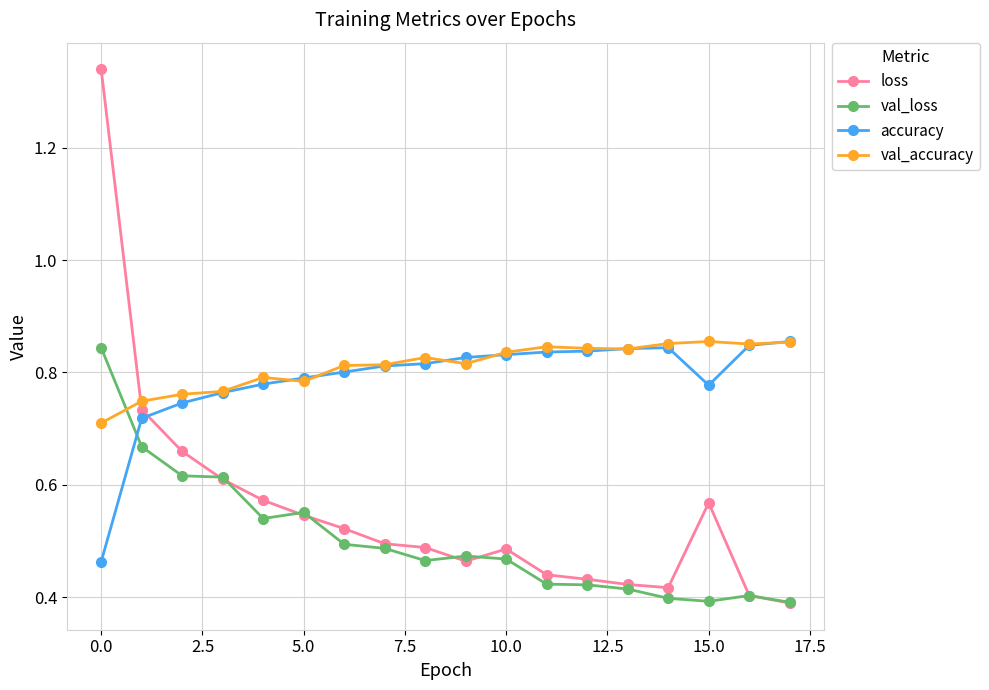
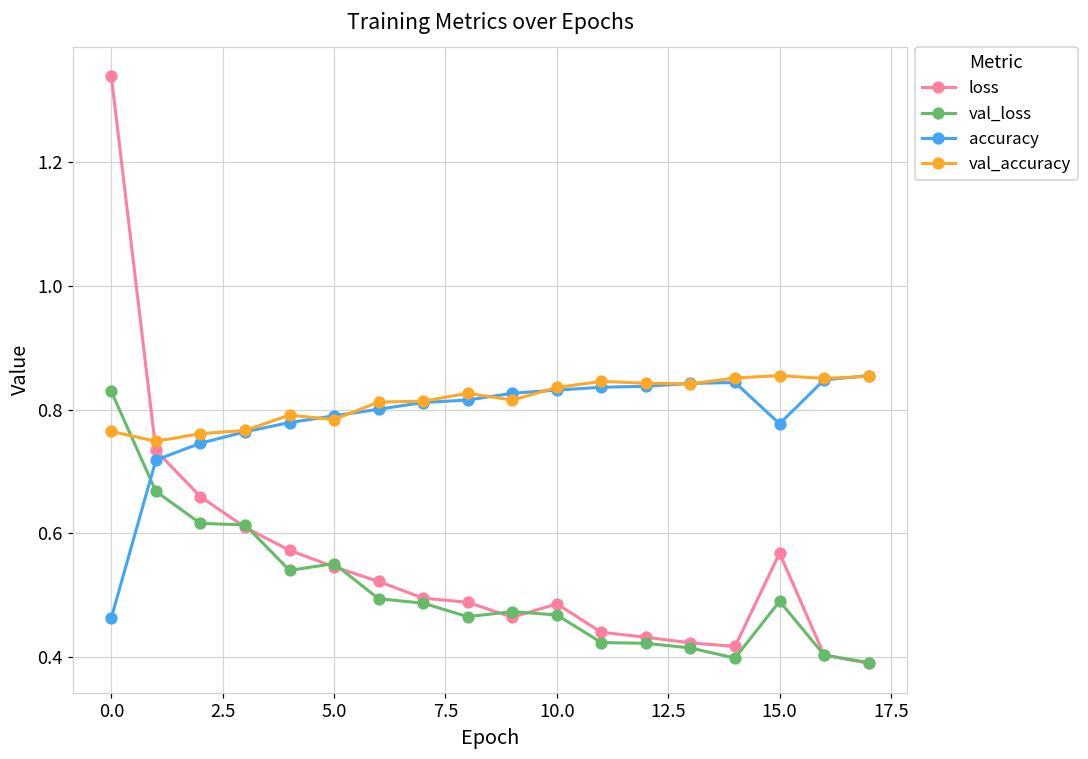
val_loss, 0.0: 0.84 -> 0.83
val_accuracy, 0.0: 0.71 -> 0.76
val_loss, 15.0: 0.39 -> 0.49
